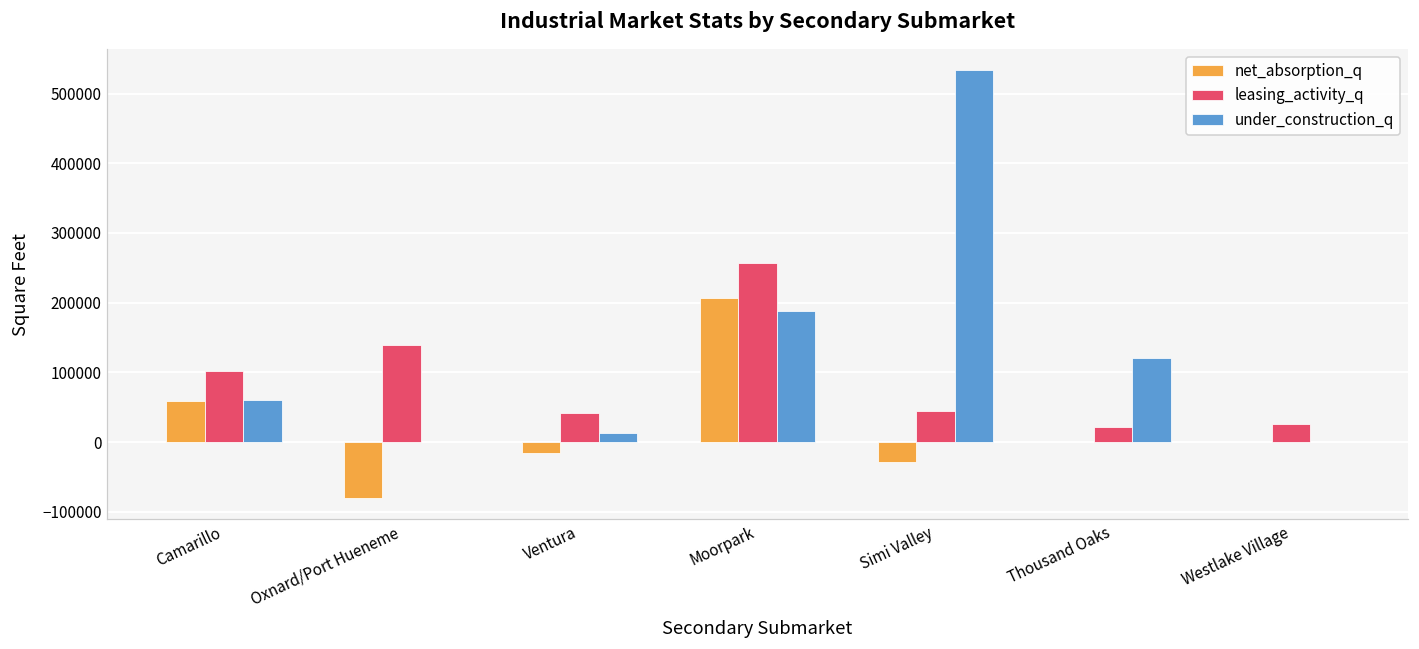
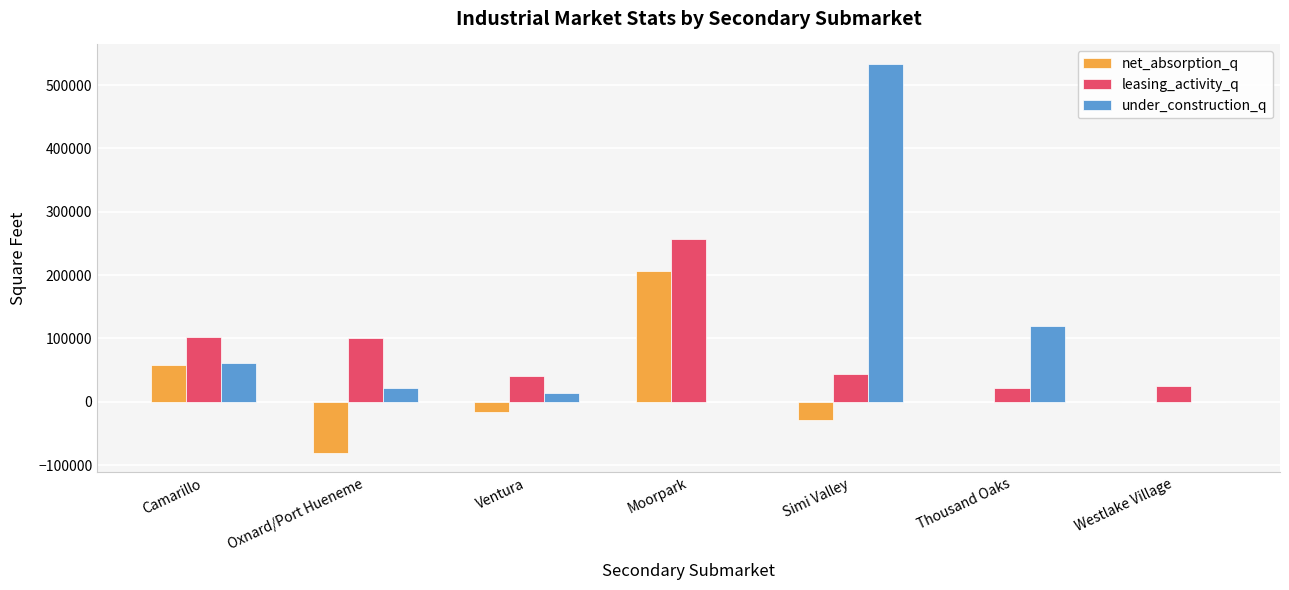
leasing_activity_q, Oxnard/Port Hueneme: 140000 -> 100000
under_construction_q, Oxnard/Port Hueneme: 0 -> 20000
under_construction_q, Moorpark: 190000 -> 0
